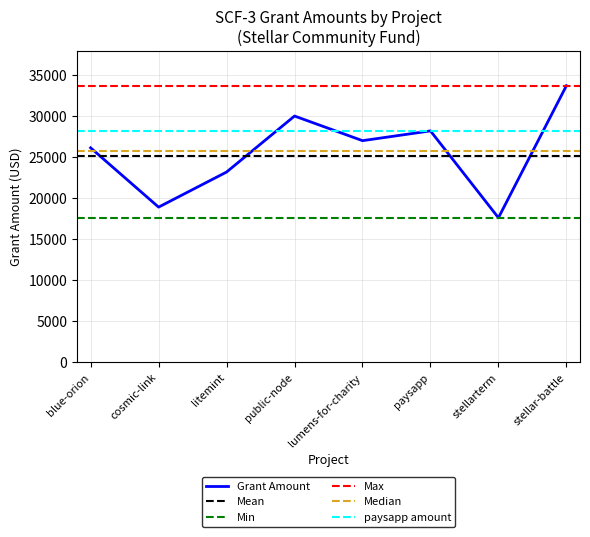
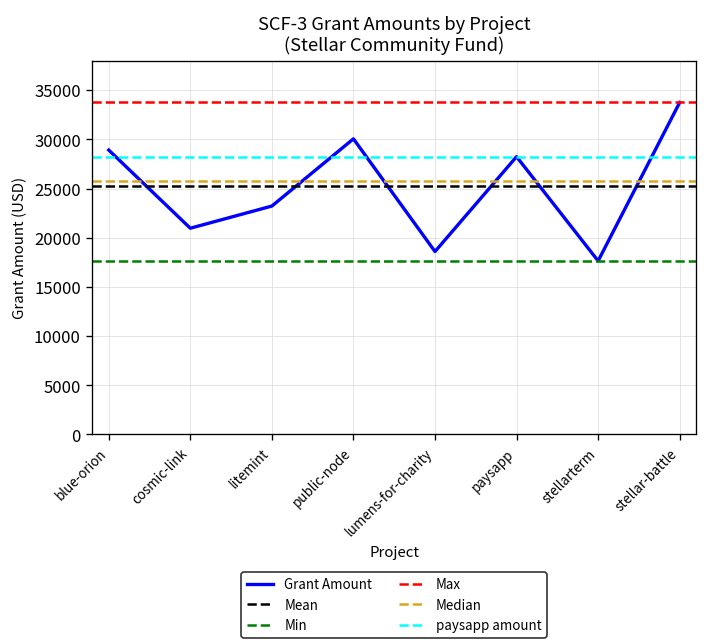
blue-orion: 26000 -> 29000
cosmic-link: 19000 -> 21000
lumens-for-charity: 27000 -> 19000
